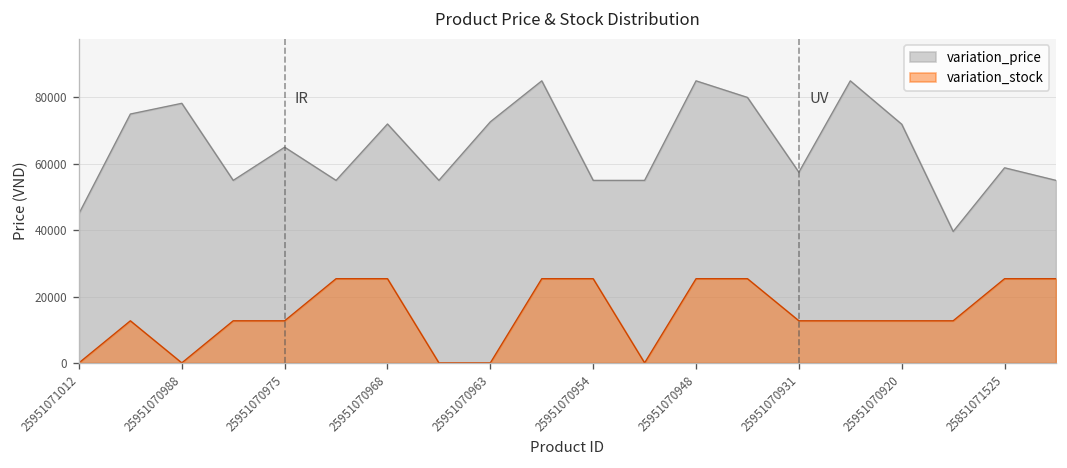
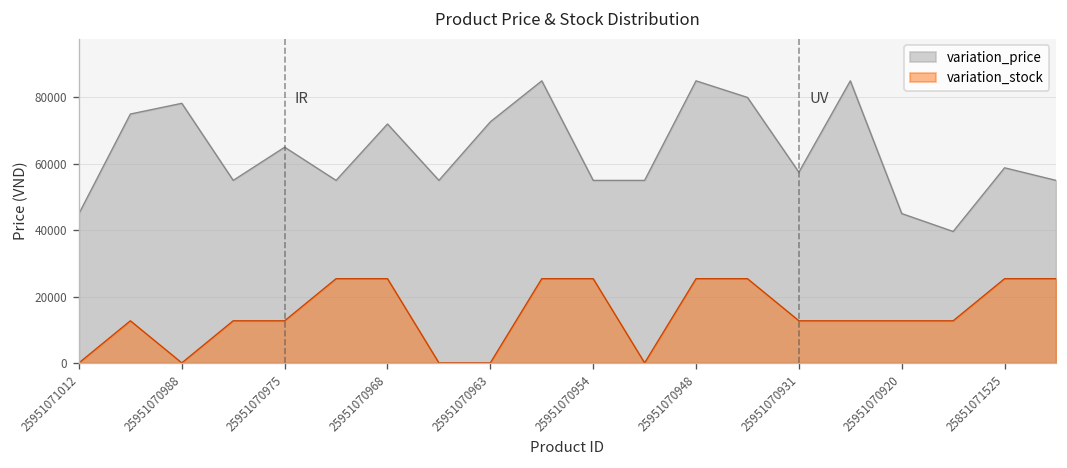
variation_price, 25951070920: 72000 -> 45000
